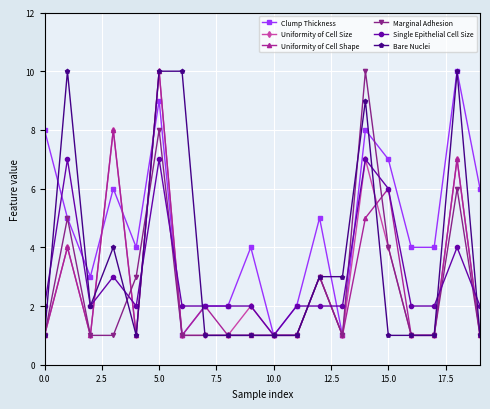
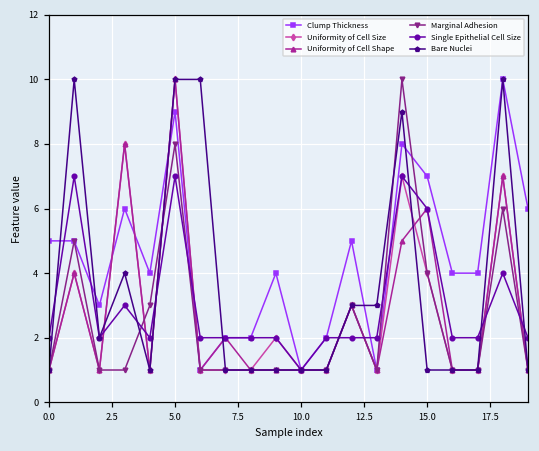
Clump Thickness, 0.0: 8 -> 5
